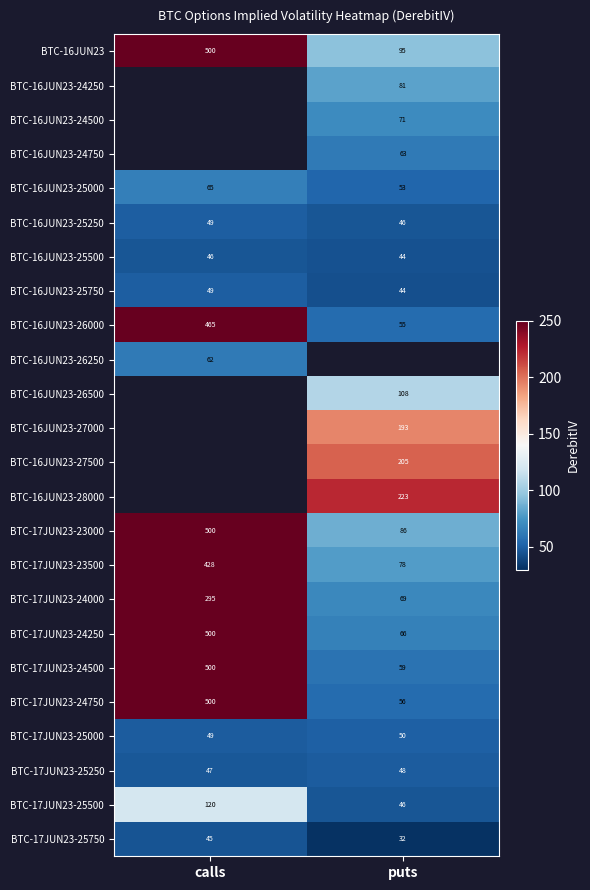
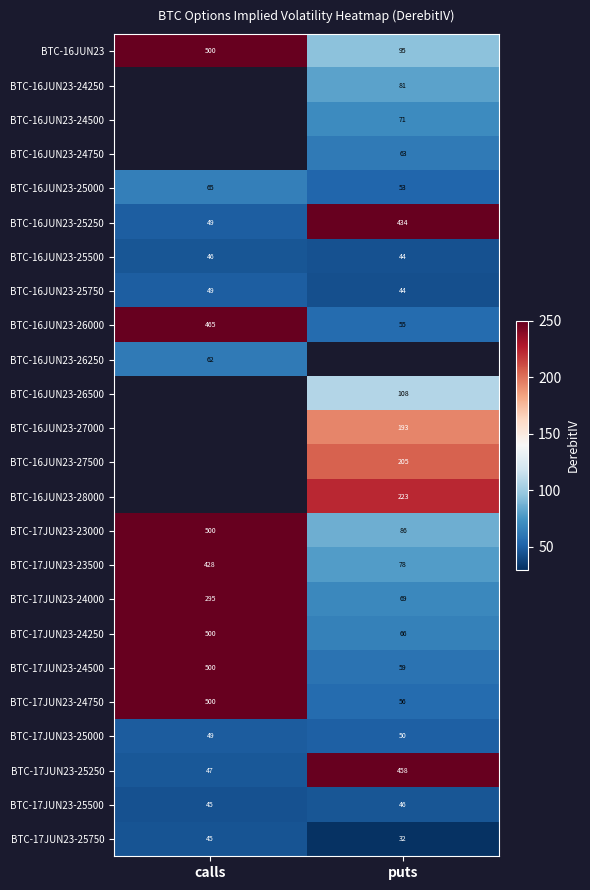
BTC-16JUN23-25250, puts: 46 -> 434
BTC-17JUN23-25250, puts: 48 -> 458
BTC-17JUN23-25500, calls: 120 -> 45
